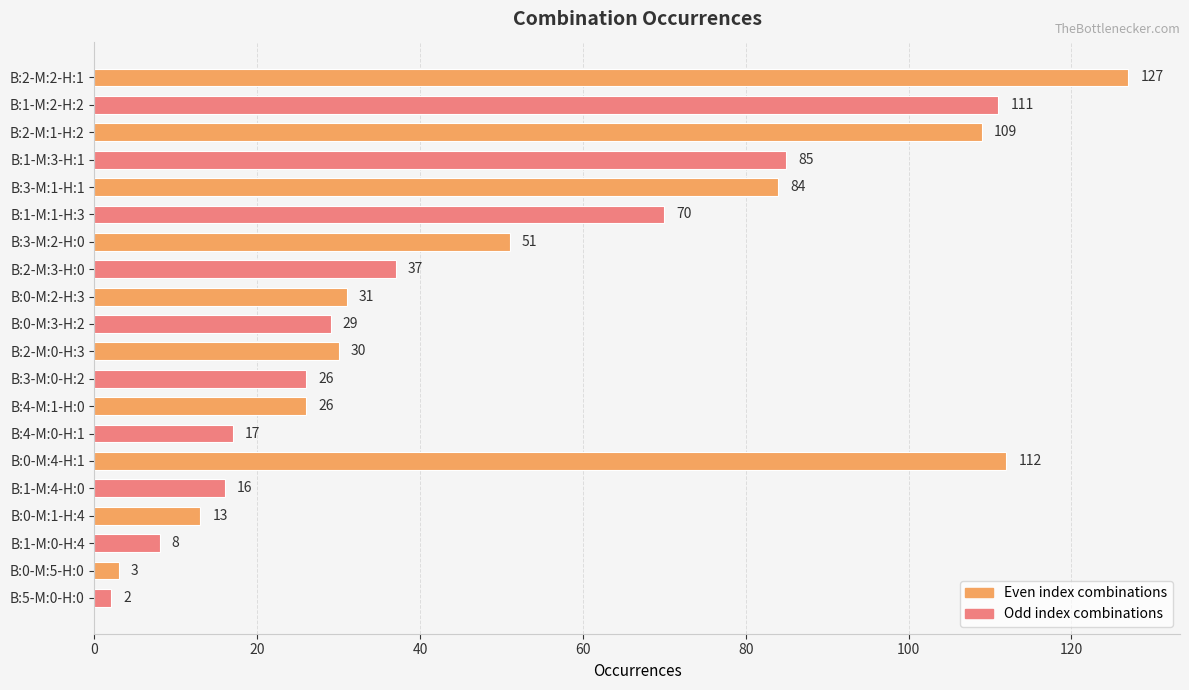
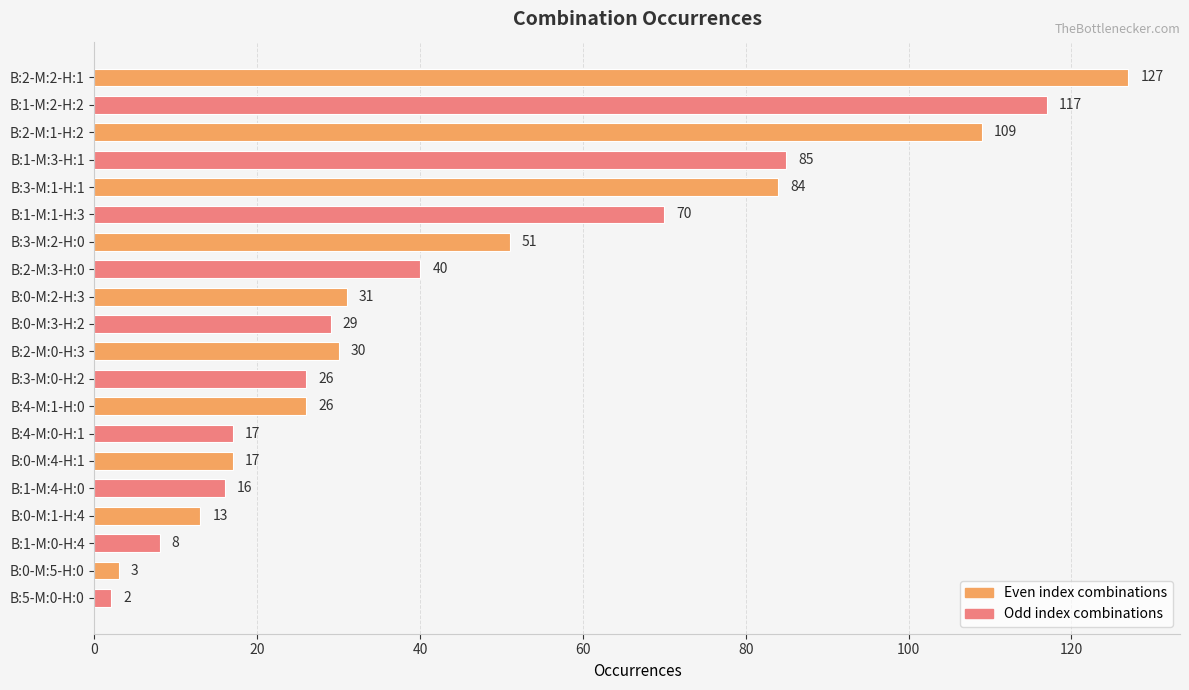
B:1-M:2-H:2: 111 -> 117
B:2-M:3-H:0: 37 -> 40
B:0-M:4-H:1: 112 -> 17
